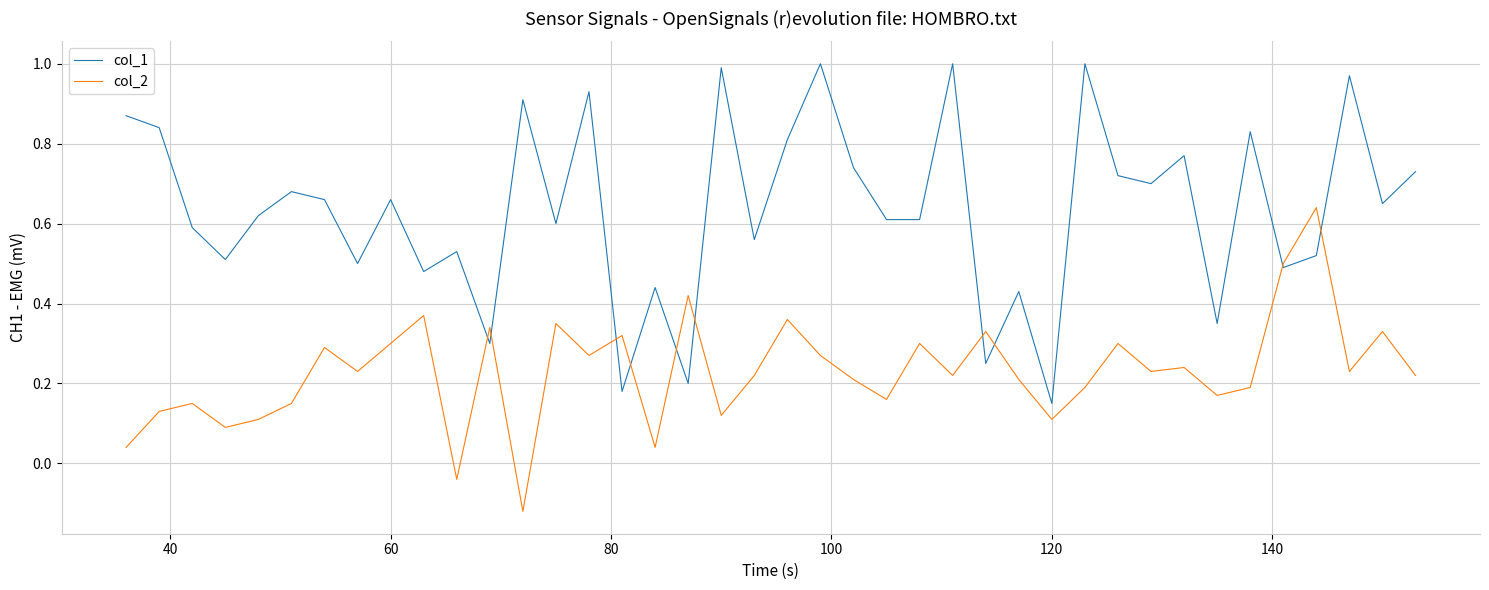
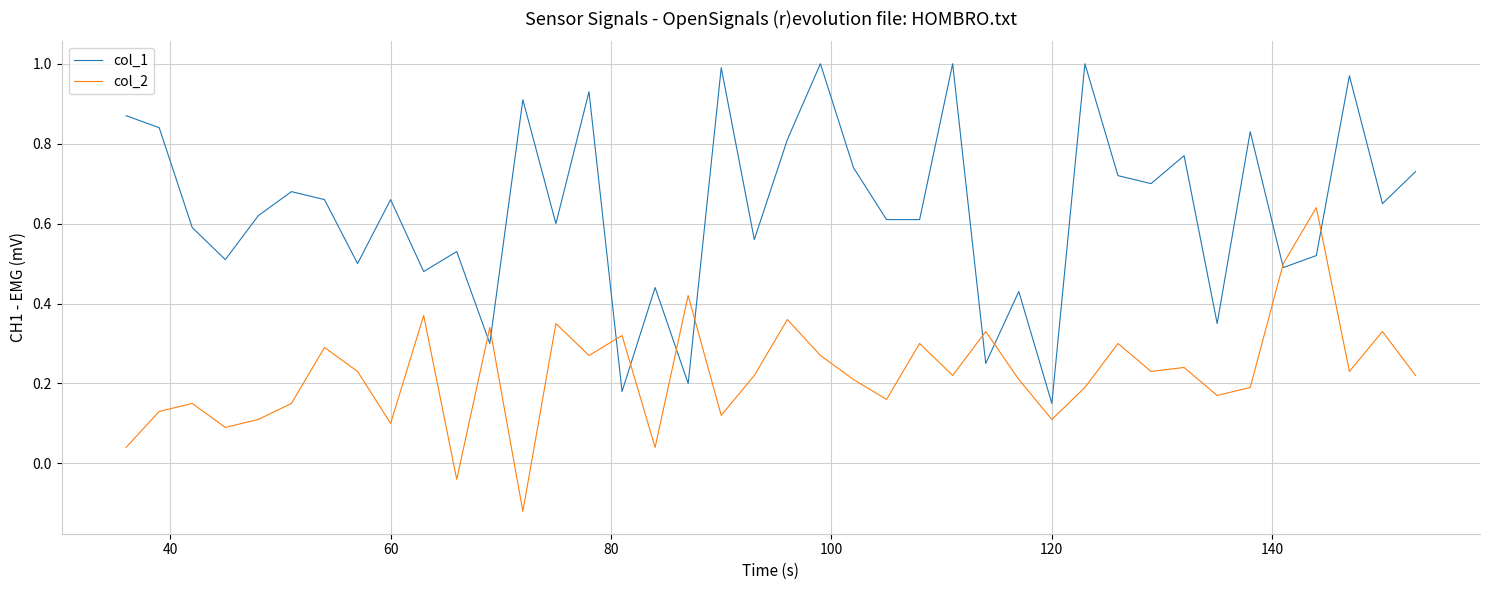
col_2, 60: 0.3 -> 0.1
